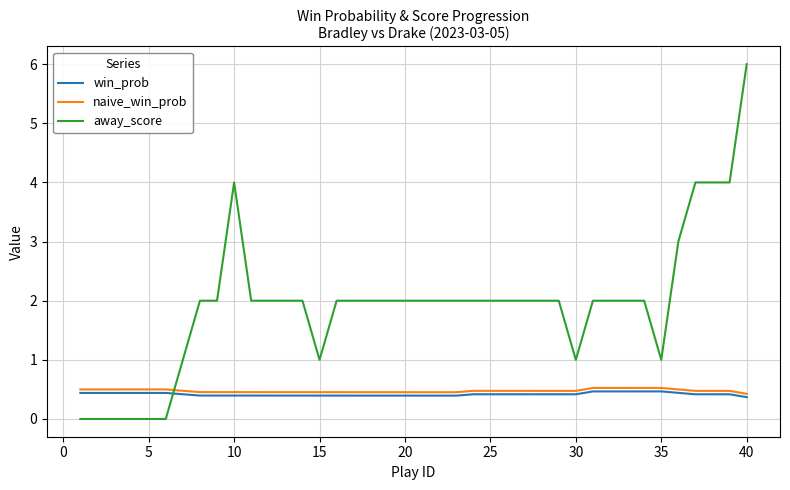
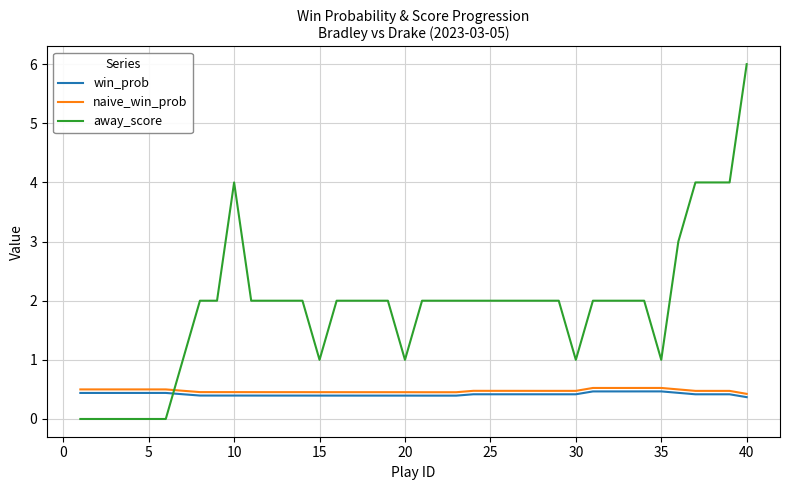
away_score, 20: 2 -> 1
